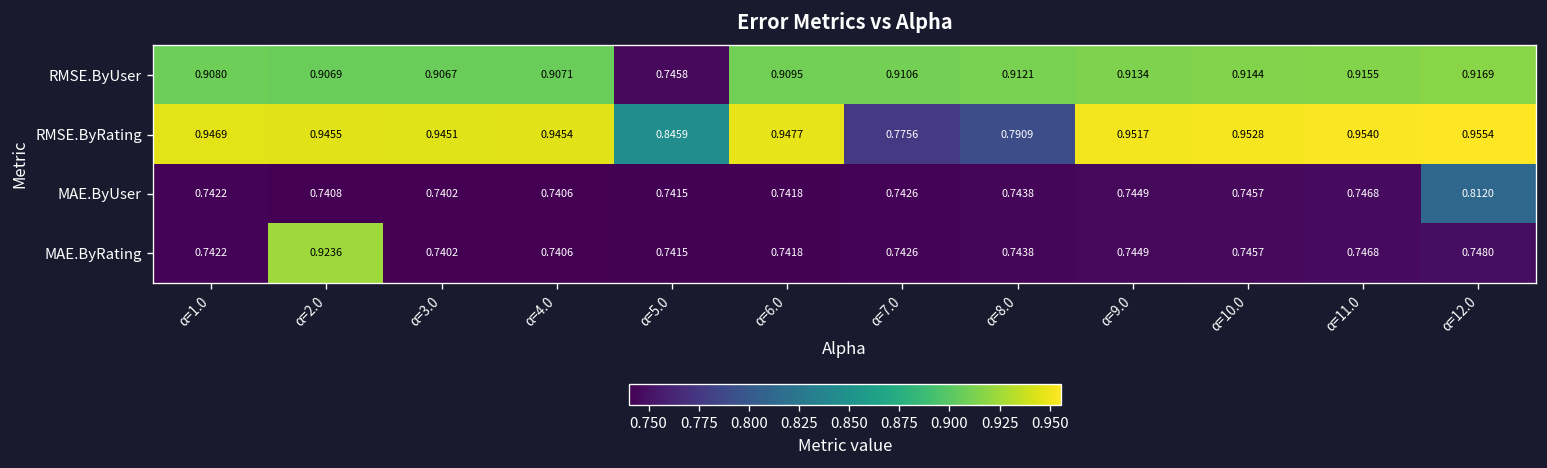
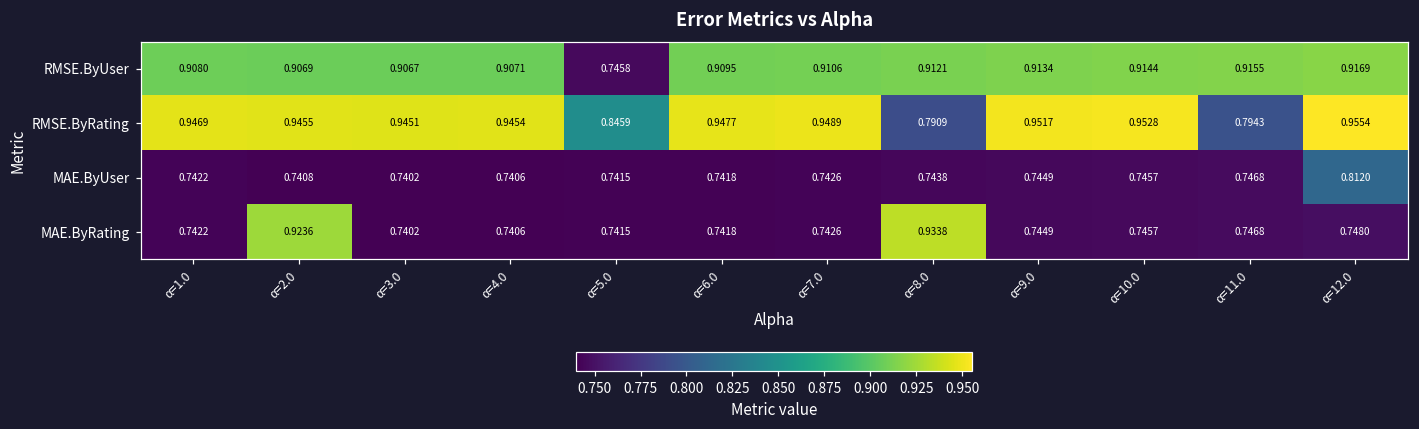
RMSE.ByRating, α=7.0: 0.7756 -> 0.9489
RMSE.ByRating, α=11.0: 0.9540 -> 0.7943
MAE.ByRating, α=8.0: 0.7438 -> 0.9338
